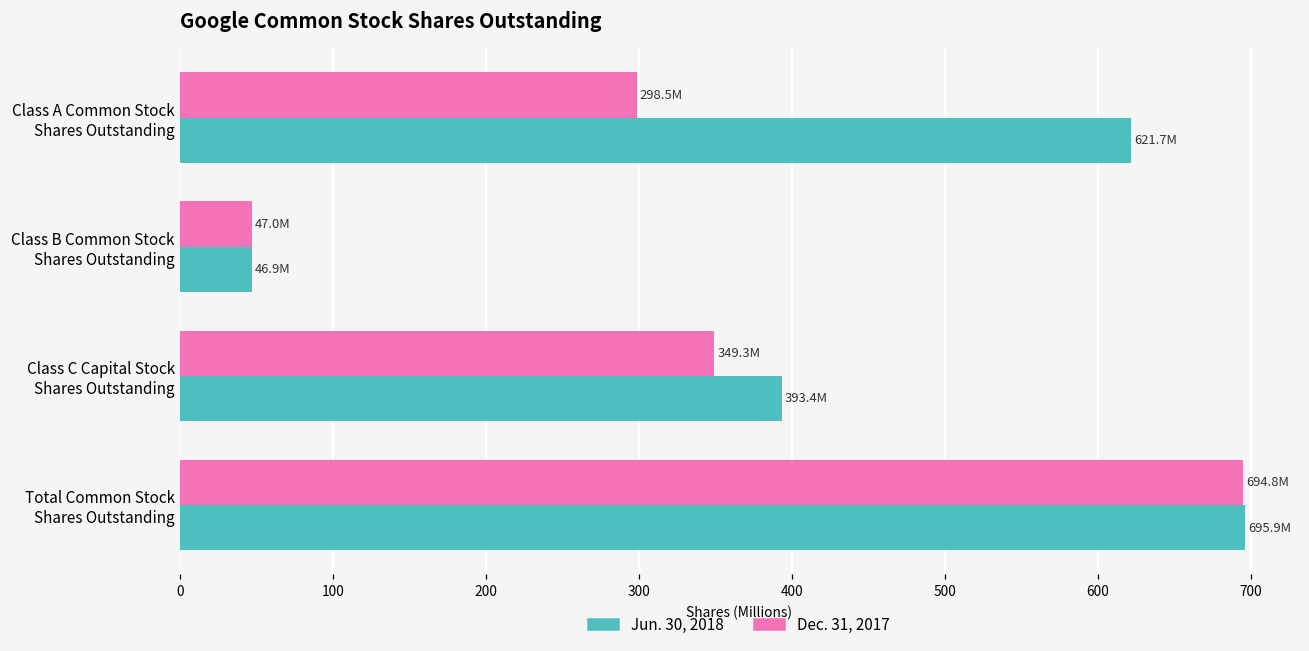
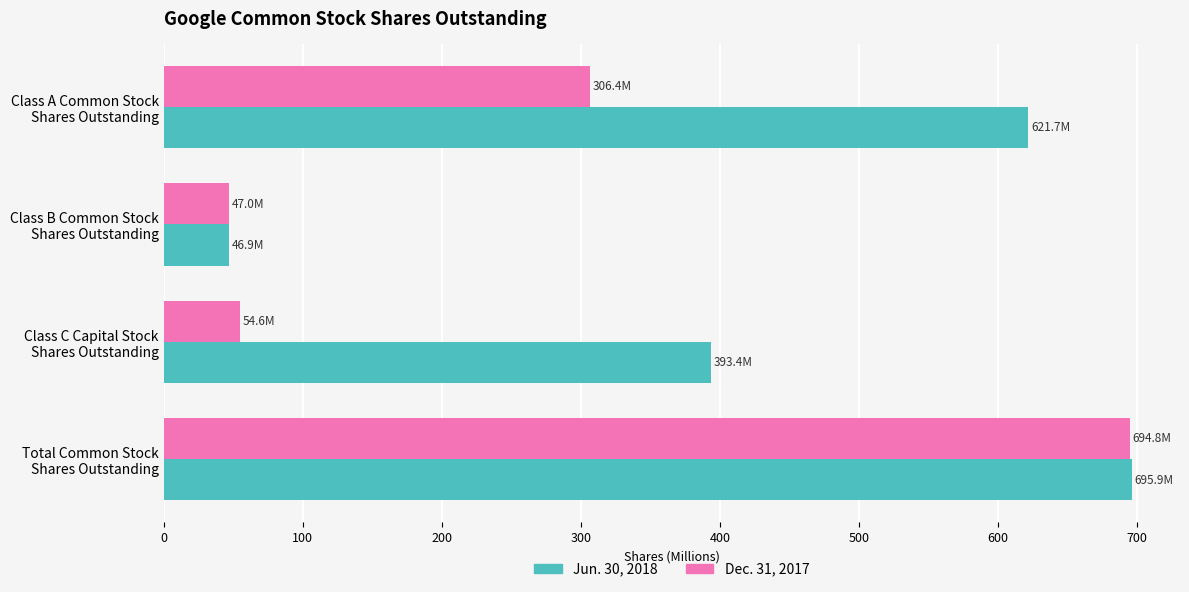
Dec. 31, 2017, Class A Common Stock Shares Outstanding: 298.5M -> 306.4M
Dec. 31, 2017, Class C Capital Stock Shares Outstanding: 349.3M -> 54.6M
